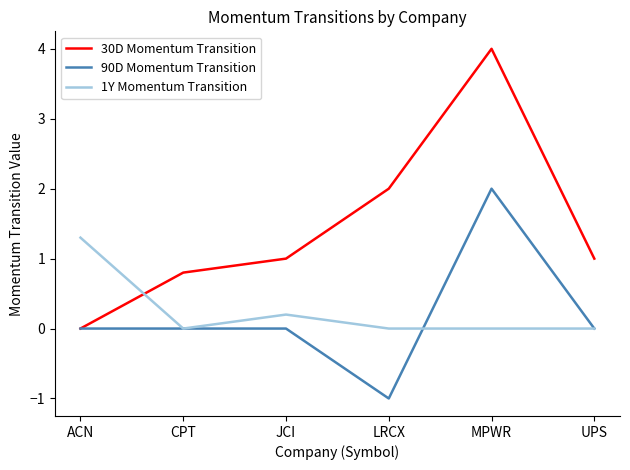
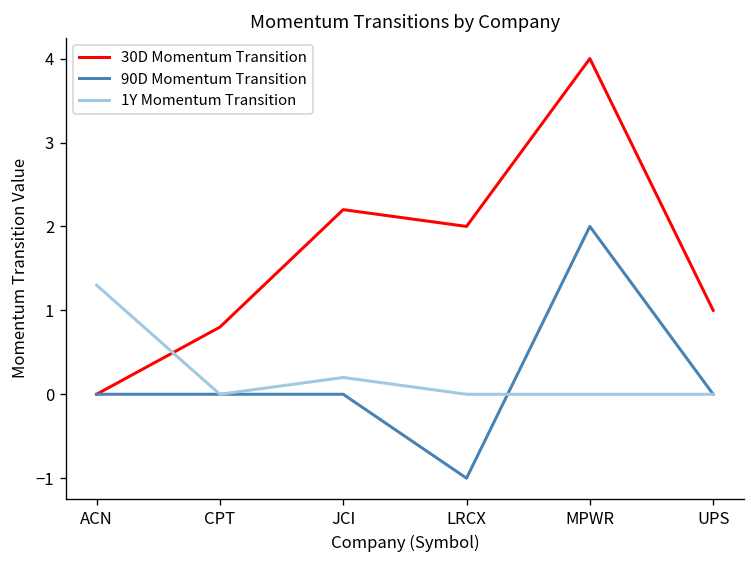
30D Momentum Transition, JCI: 1.0 -> 2.2
